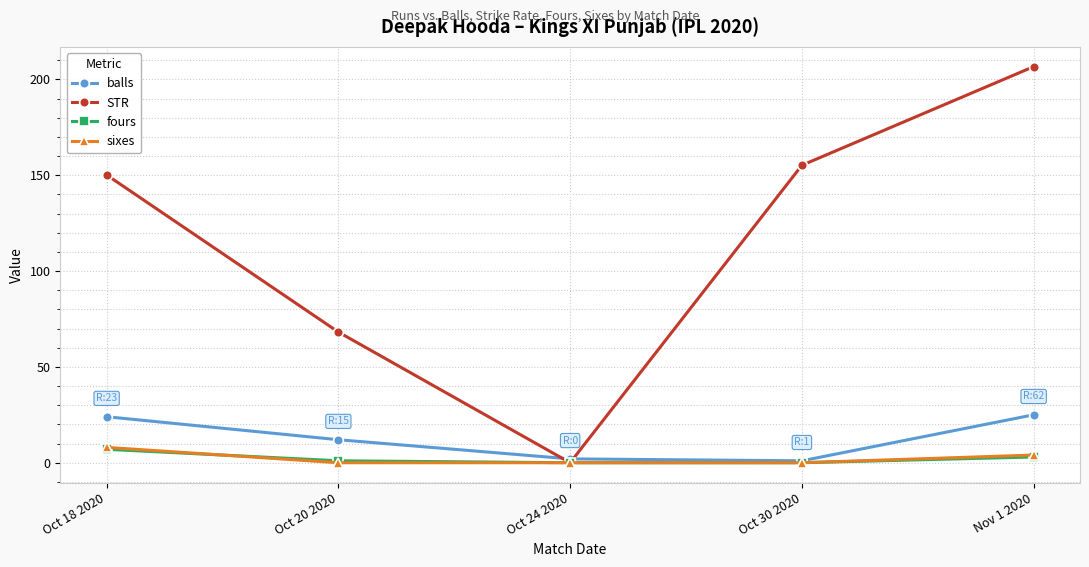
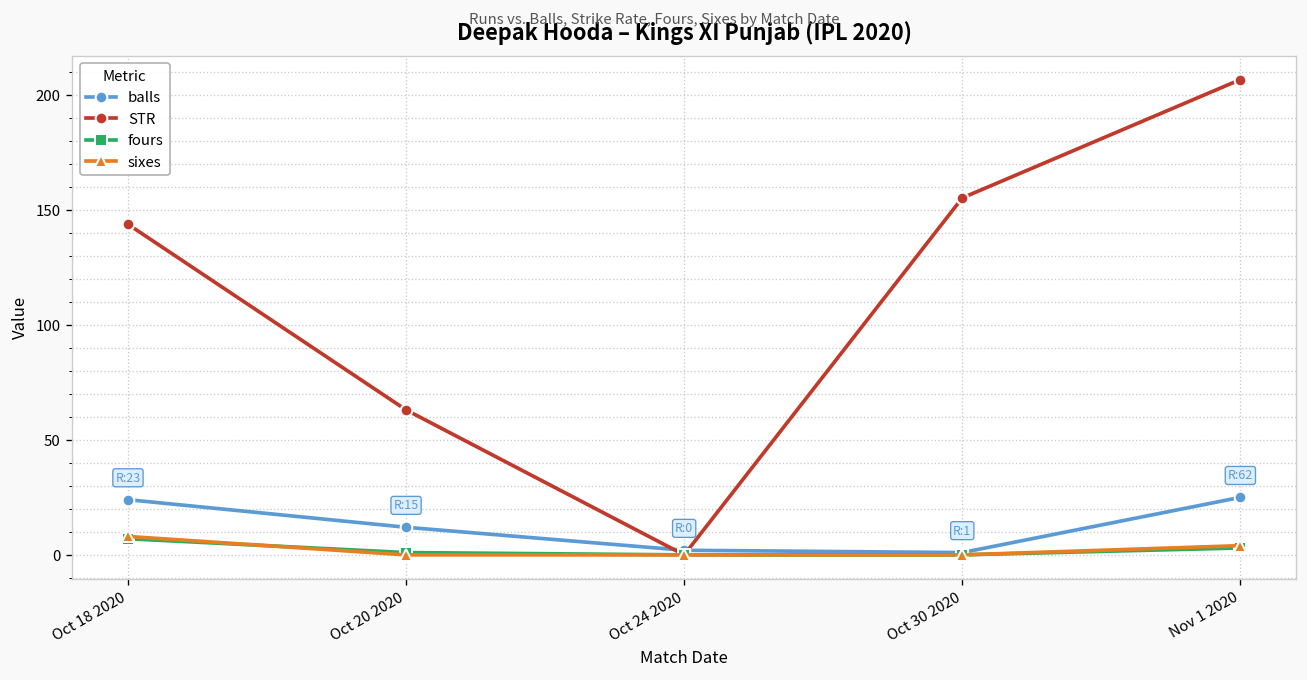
STR, Oct 18 2020: 150 -> 144
STR, Oct 20 2020: 68 -> 63
